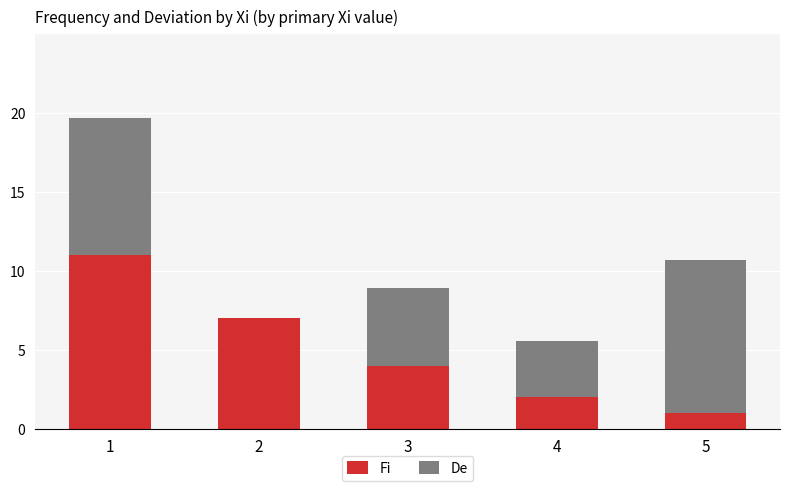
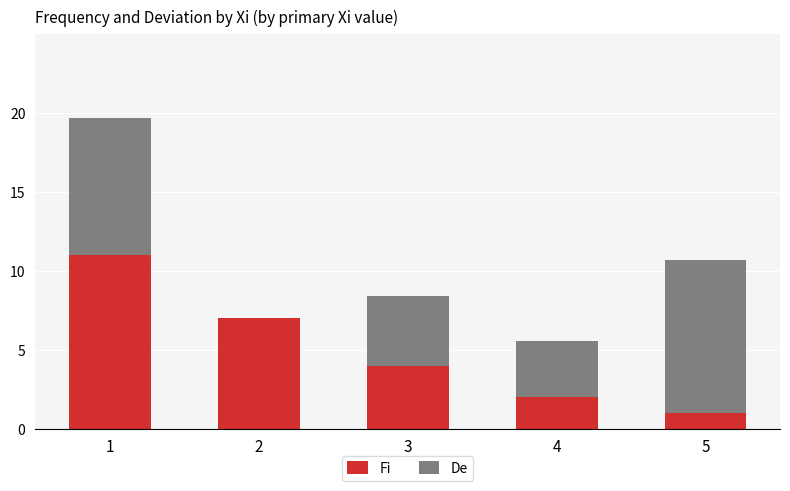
De, 3: 4.9 -> 4.4
